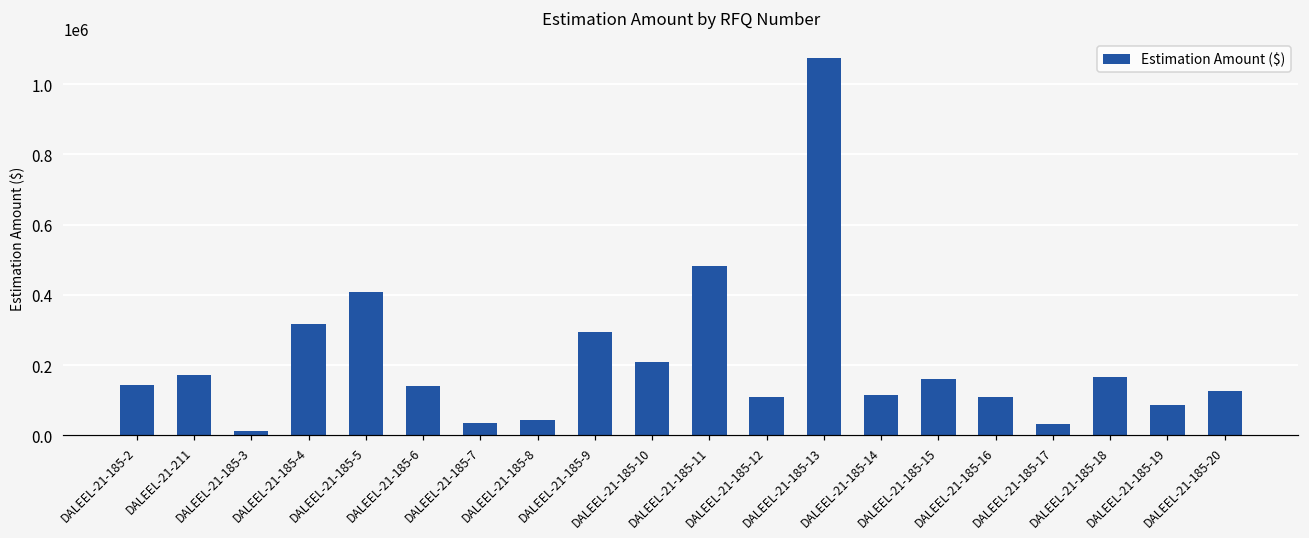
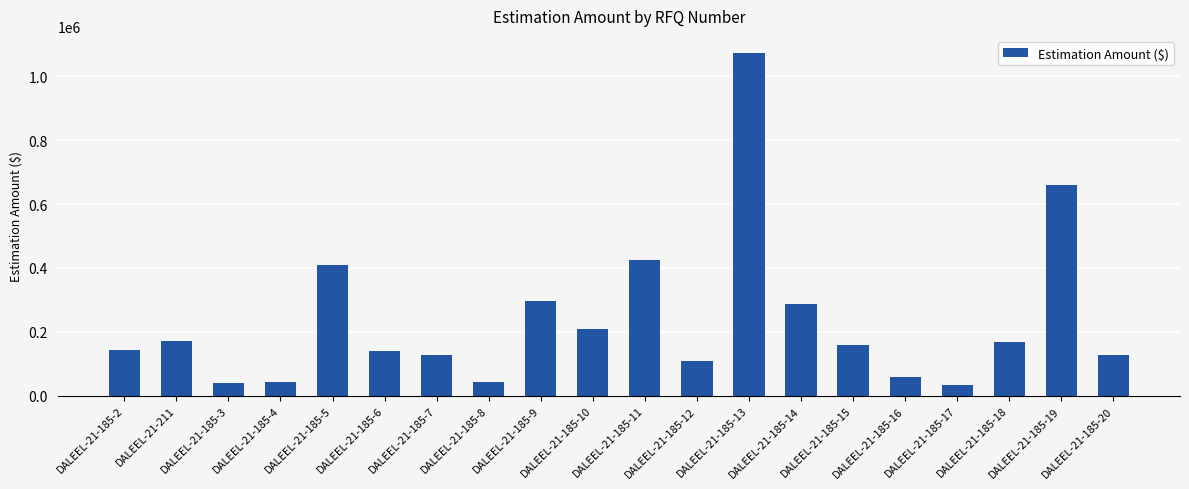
DALEEL-21-185-3: 10000 -> 40000
DALEEL-21-185-4: 320000 -> 40000
DALEEL-21-185-7: 30000 -> 130000
DALEEL-21-185-11: 480000 -> 420000
DALEEL-21-185-14: 120000 -> 290000
DALEEL-21-185-16: 110000 -> 60000
DALEEL-21-185-19: 90000 -> 660000
